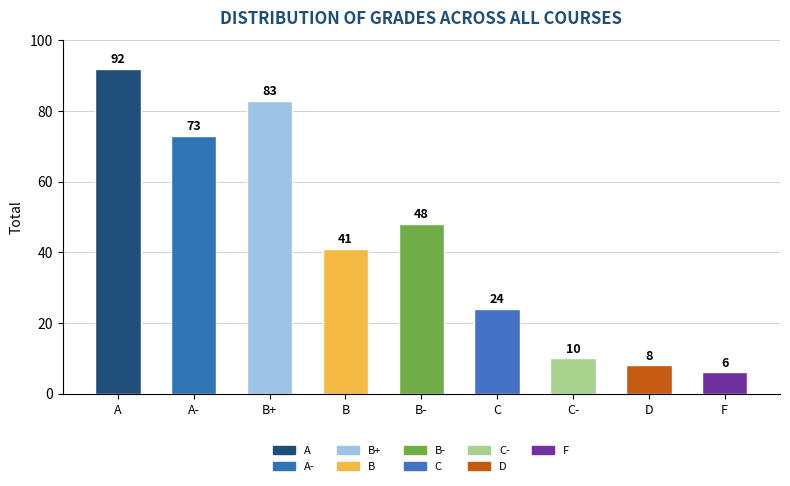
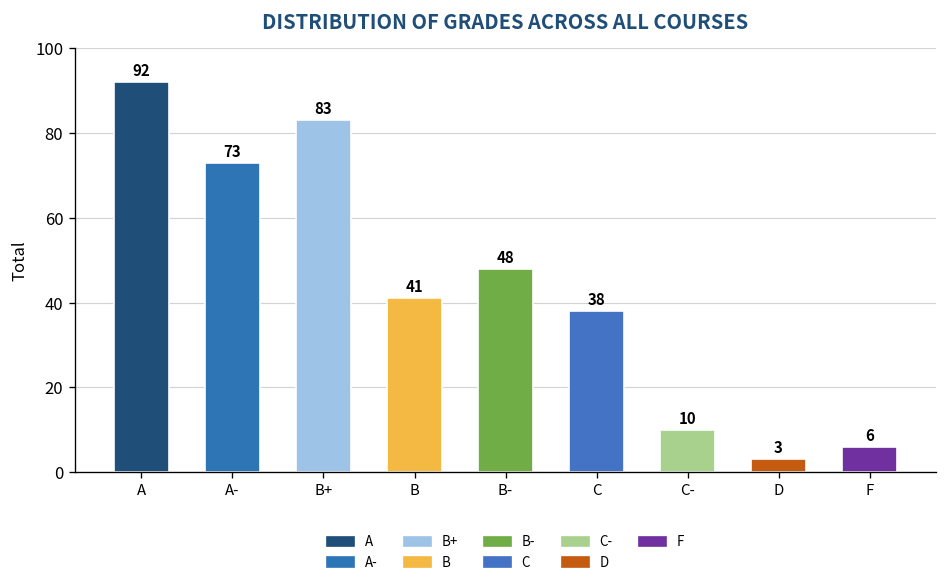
C: 24 -> 38
D: 8 -> 3
